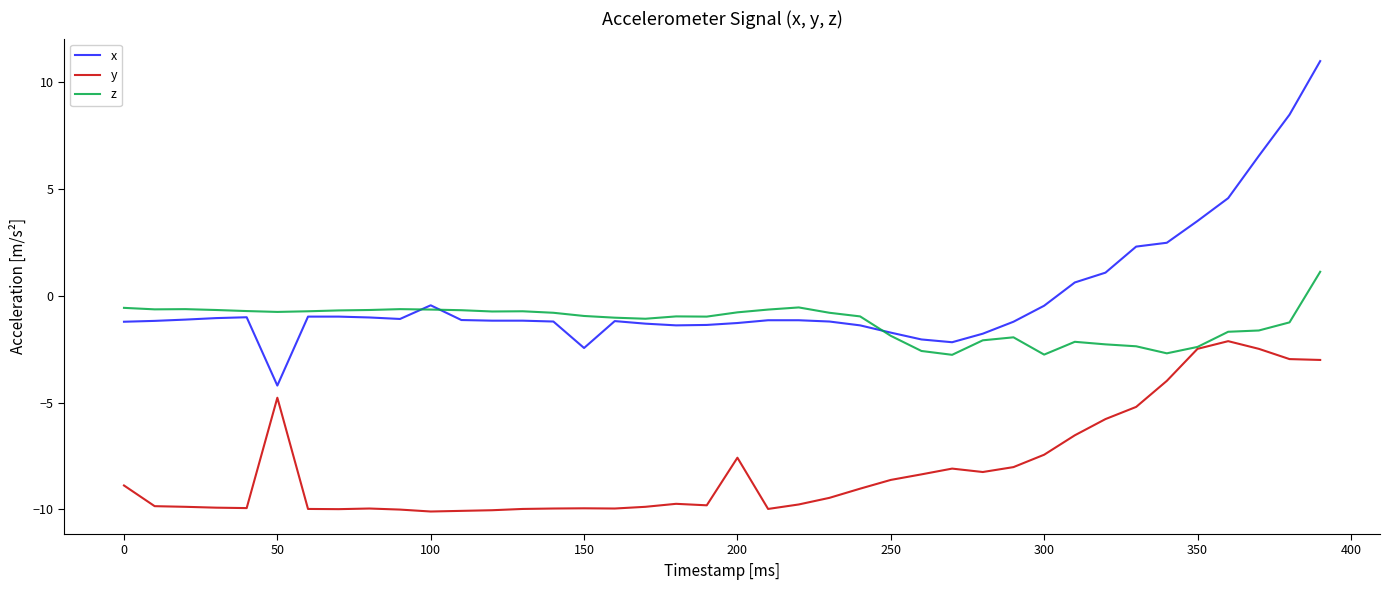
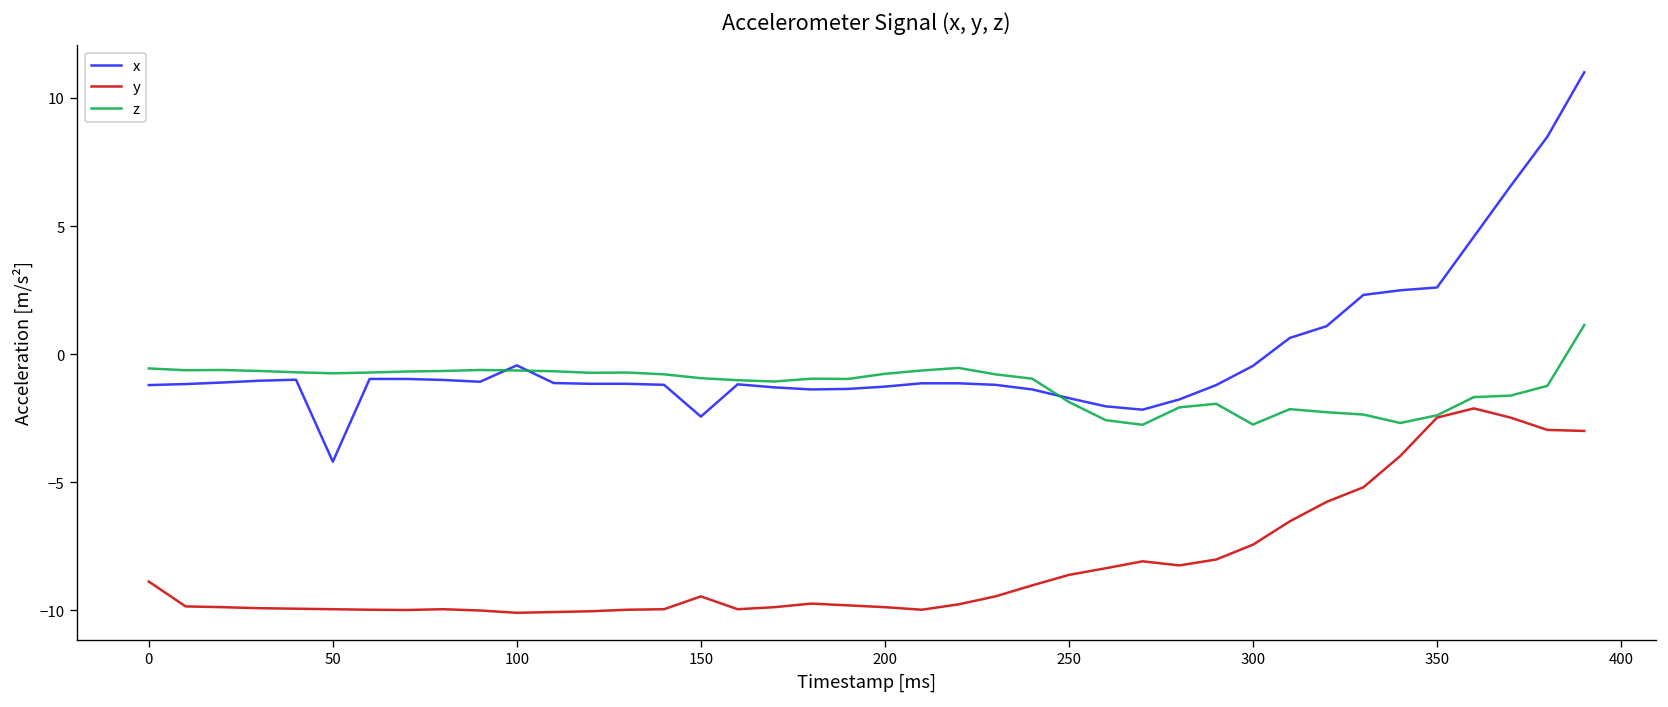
y, 50: -4.8 -> -10.0
y, 150: -10.0 -> -9.5
y, 200: -7.6 -> -9.9
x, 350: 3.5 -> 2.6
